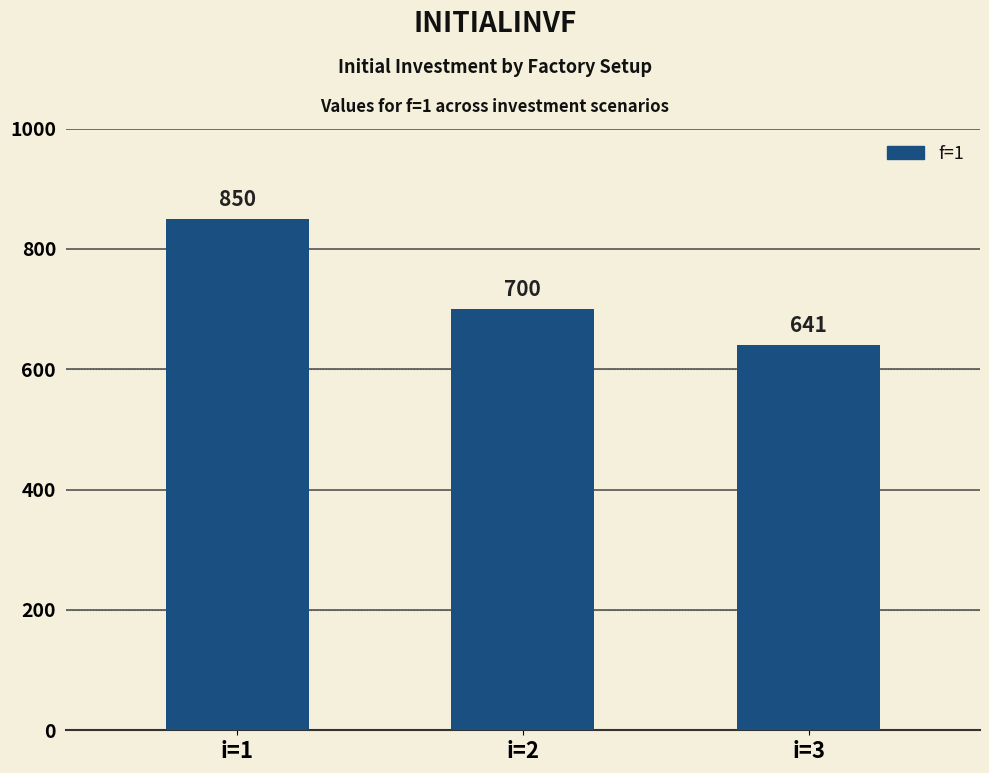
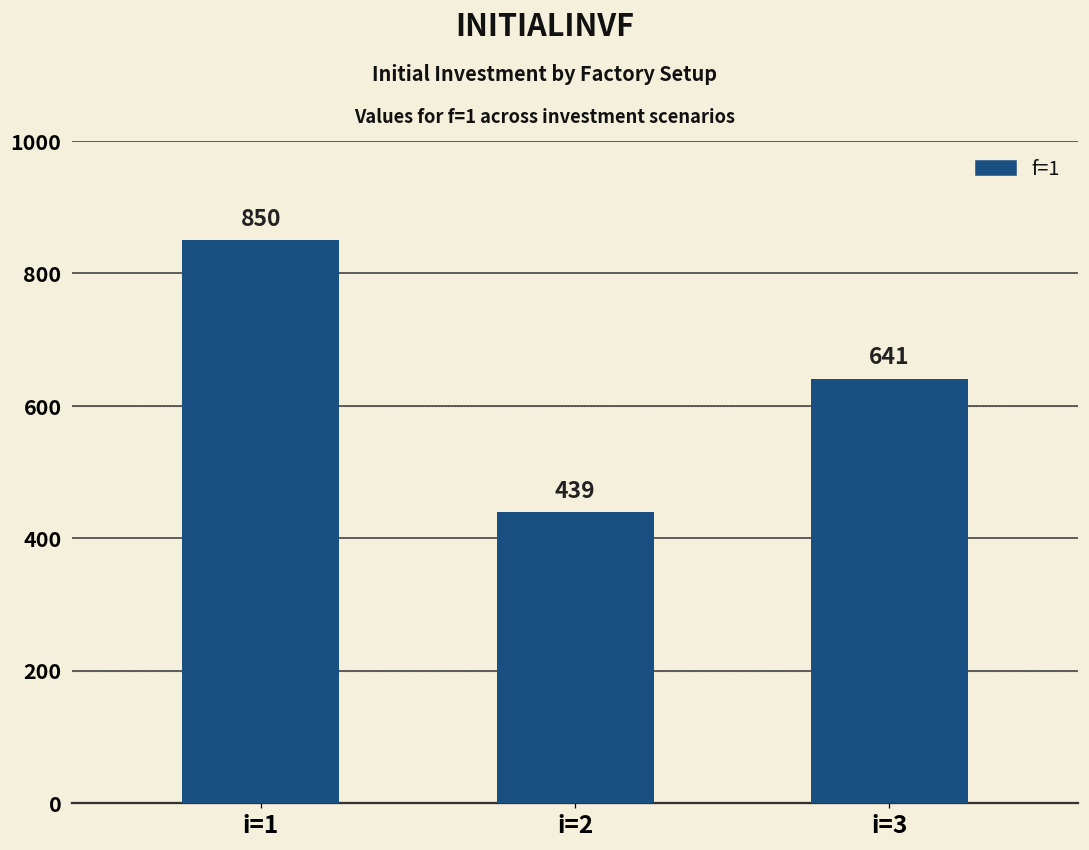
i=2: 700 -> 439
